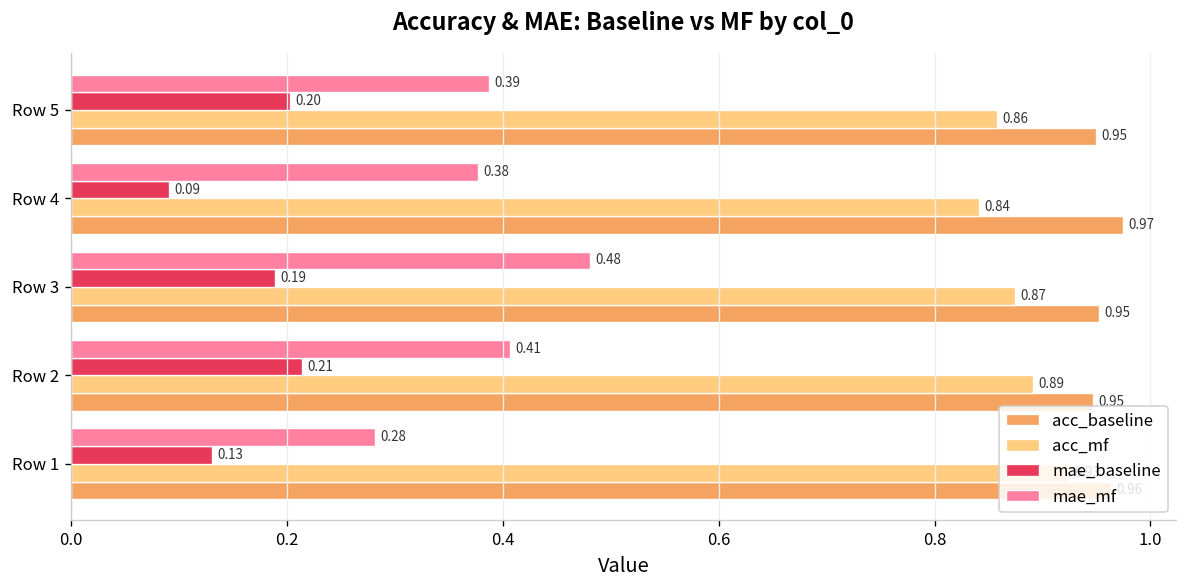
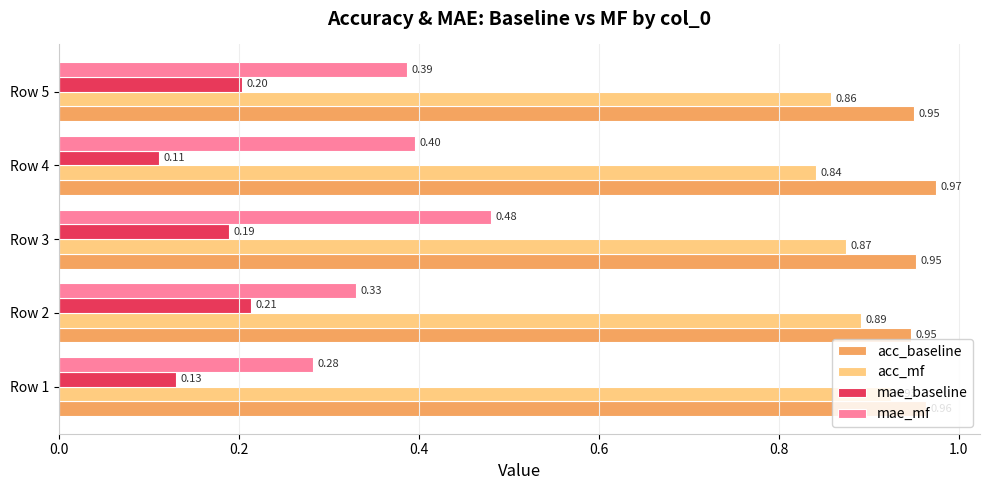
mae_mf, Row 4: 0.38 -> 0.40
mae_baseline, Row 4: 0.09 -> 0.11
mae_mf, Row 2: 0.41 -> 0.33
